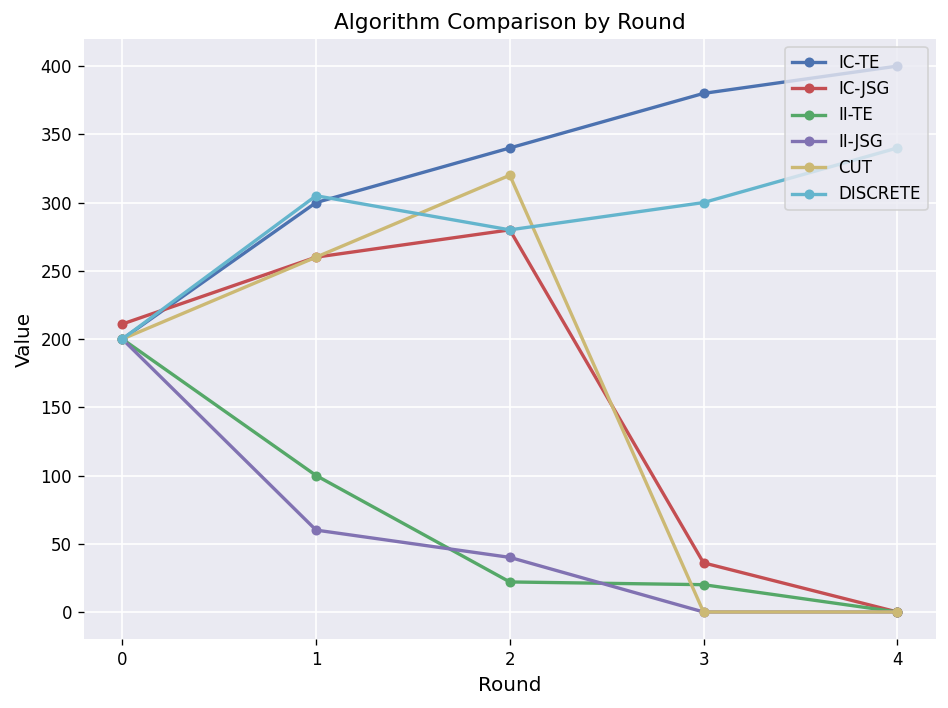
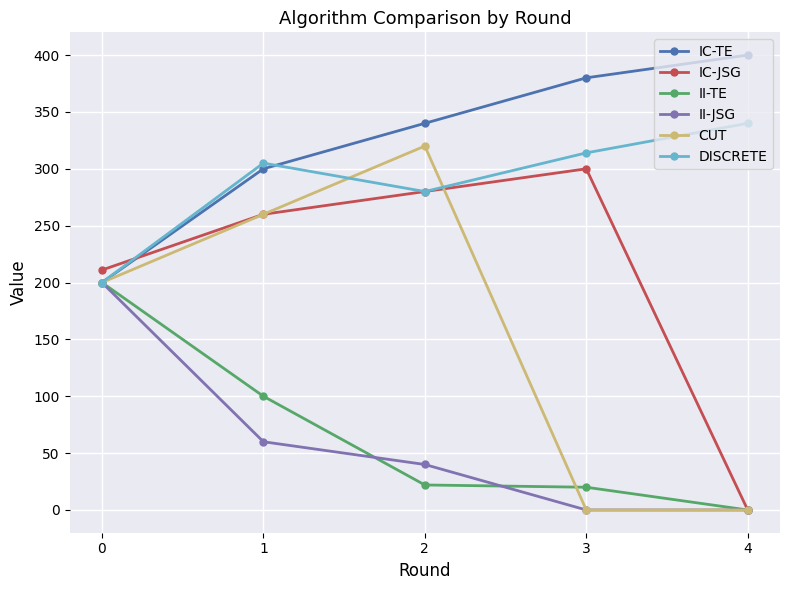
IC-JSG, 3: 36 -> 300
DISCRETE, 3: 300 -> 314
